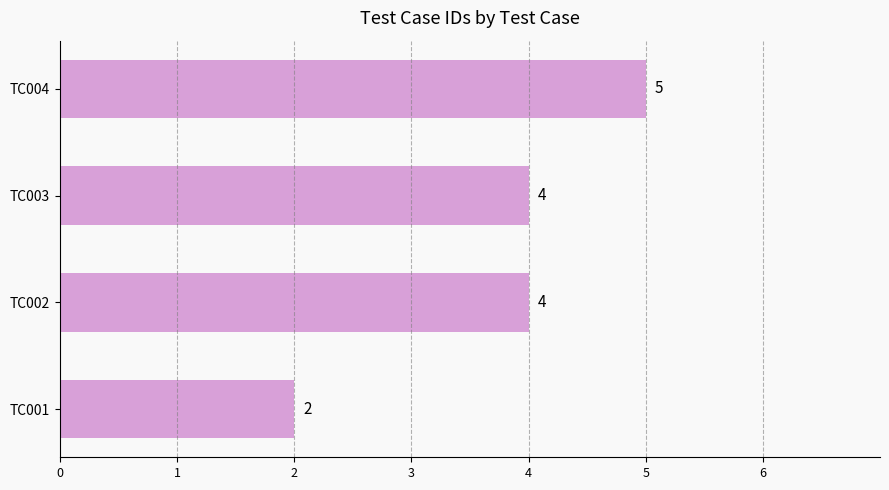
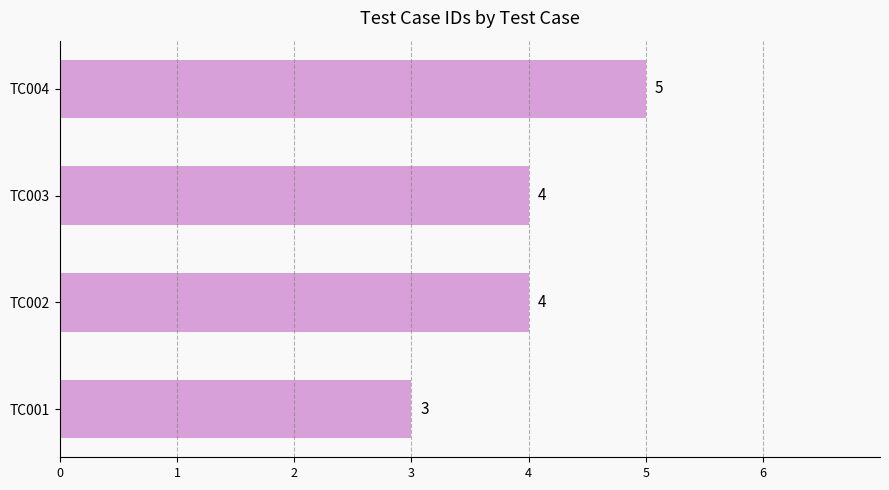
TC001: 2 -> 3
